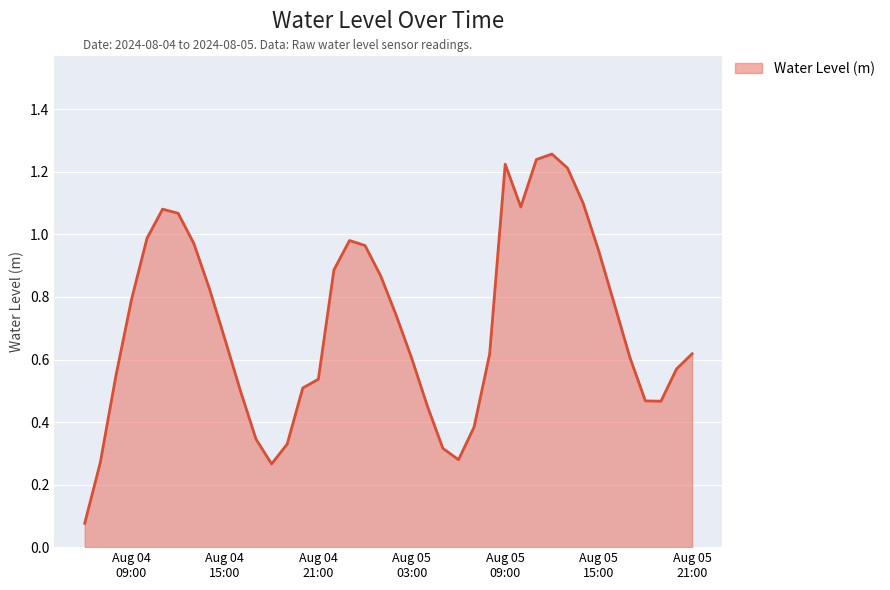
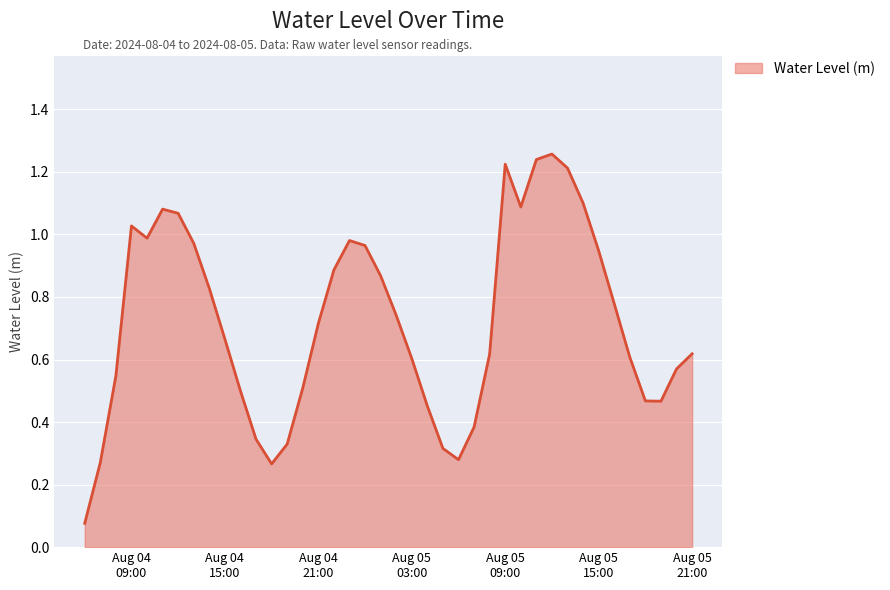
Aug 04 09:00: 0.79 -> 1.03
Aug 04 21:00: 0.54 -> 0.72
